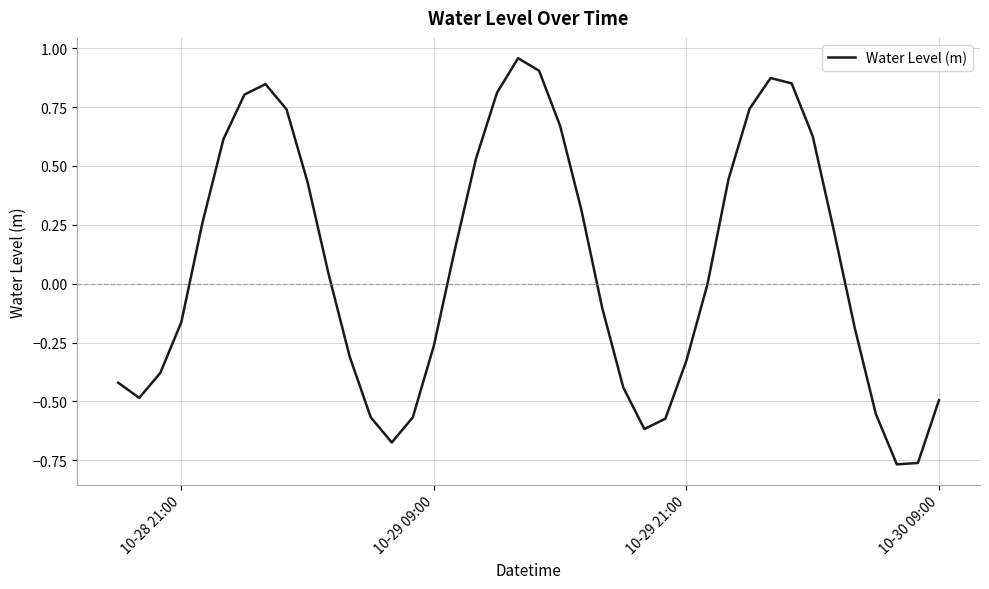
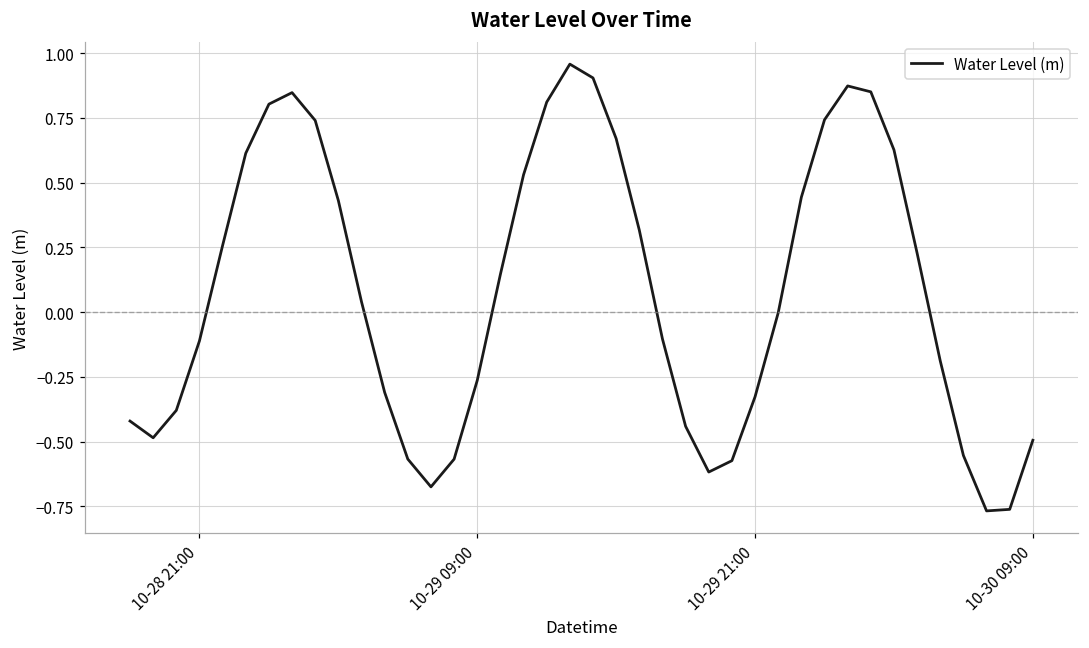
10-28 21:00: -0.16 -> -0.11
